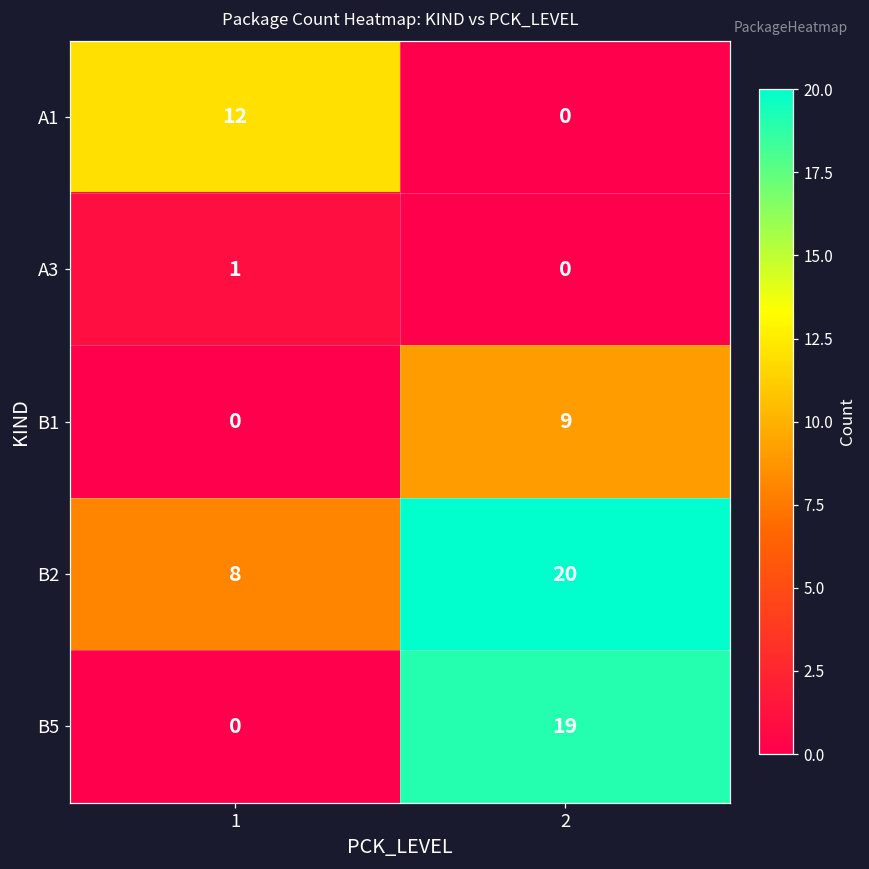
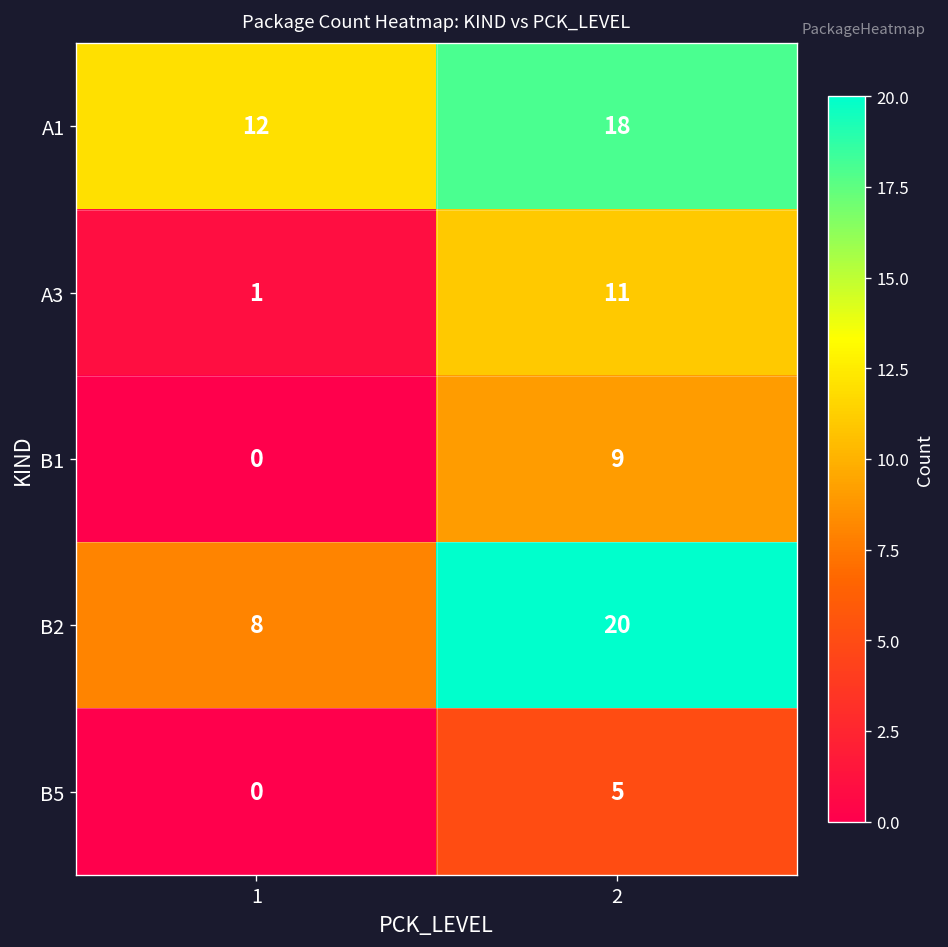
A1, 2: 0 -> 18
A3, 2: 0 -> 11
B5, 2: 19 -> 5
